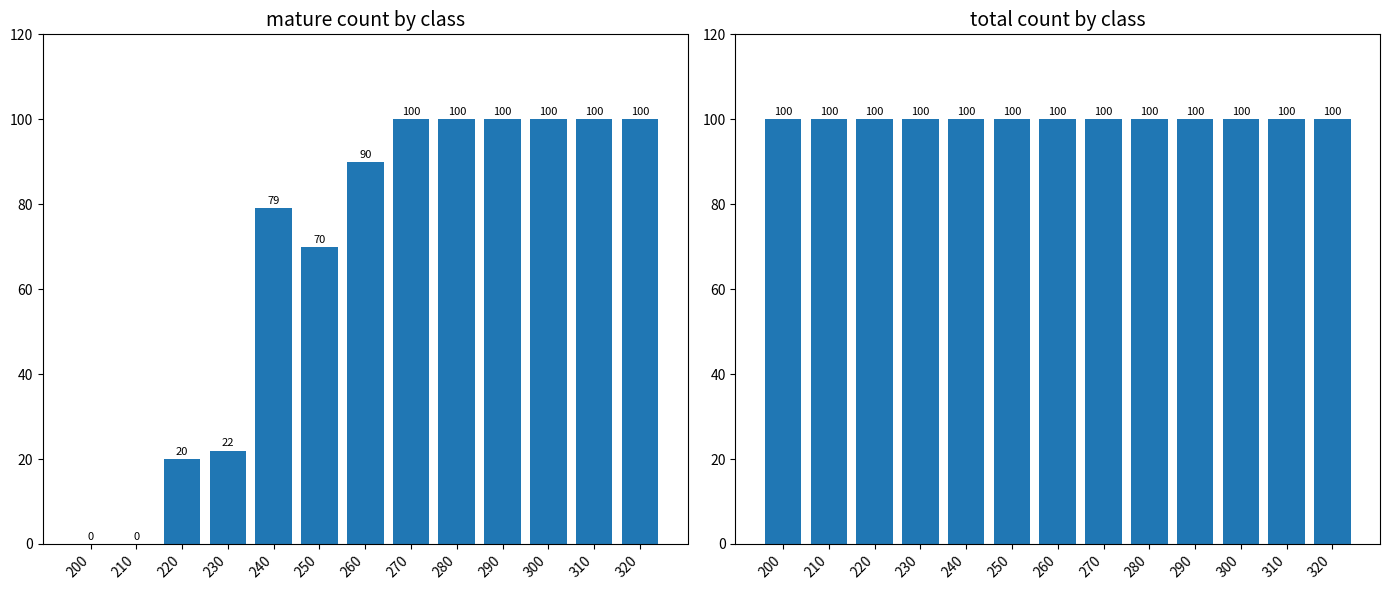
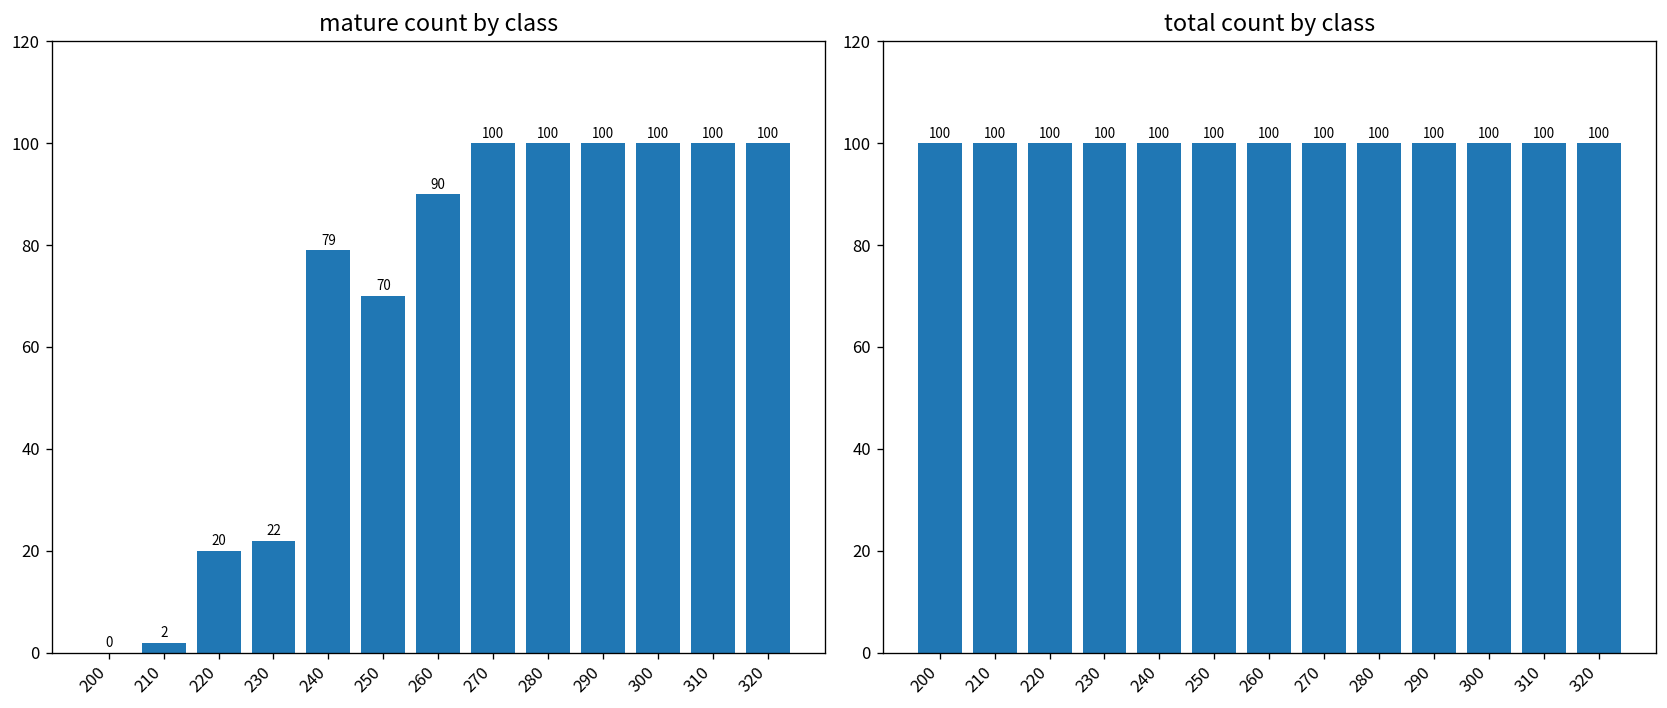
mature count by class, 210: 0 -> 2
